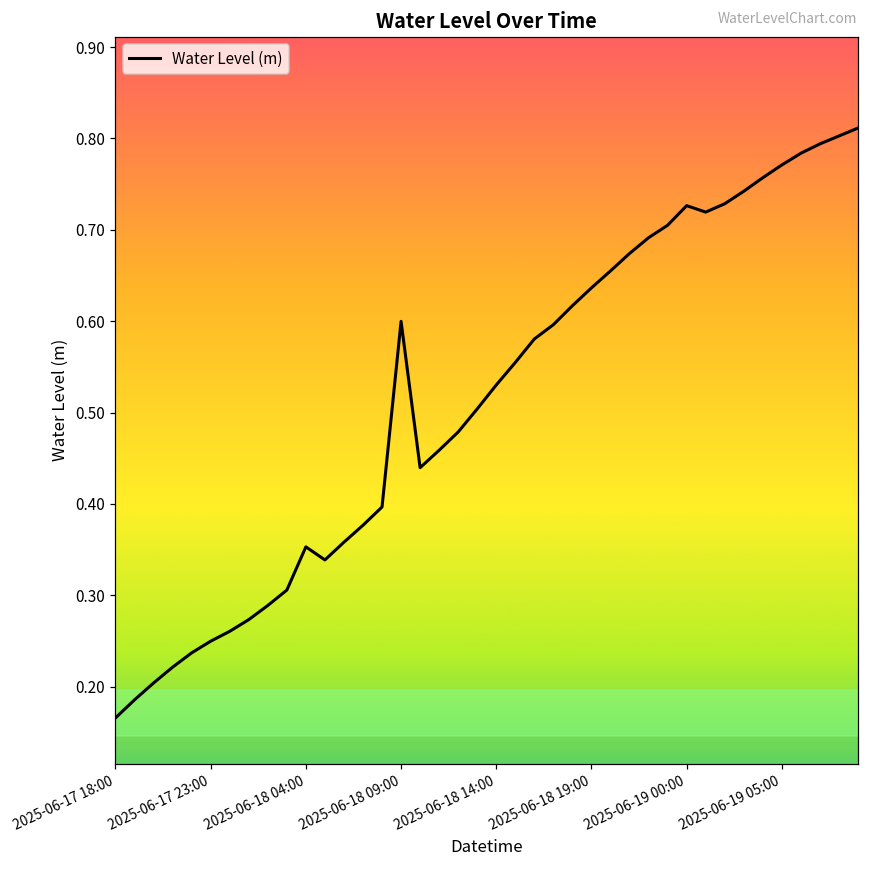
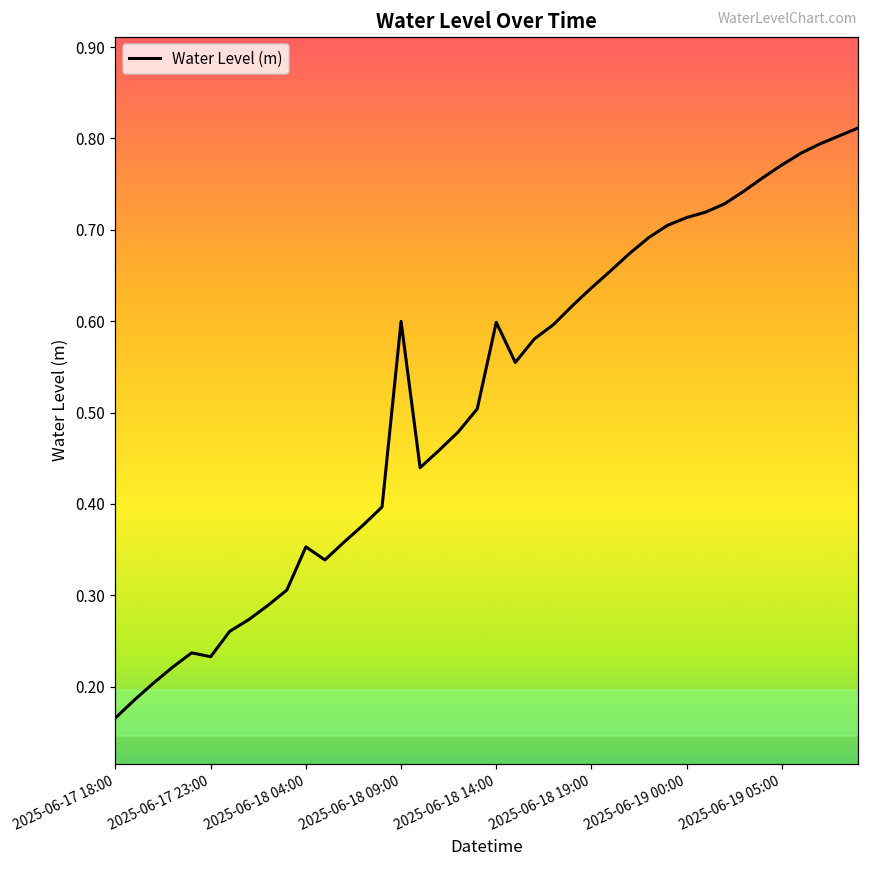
2025-06-17 23:00: 0.25 -> 0.23
2025-06-18 14:00: 0.53 -> 0.60
2025-06-19 00:00: 0.73 -> 0.71
